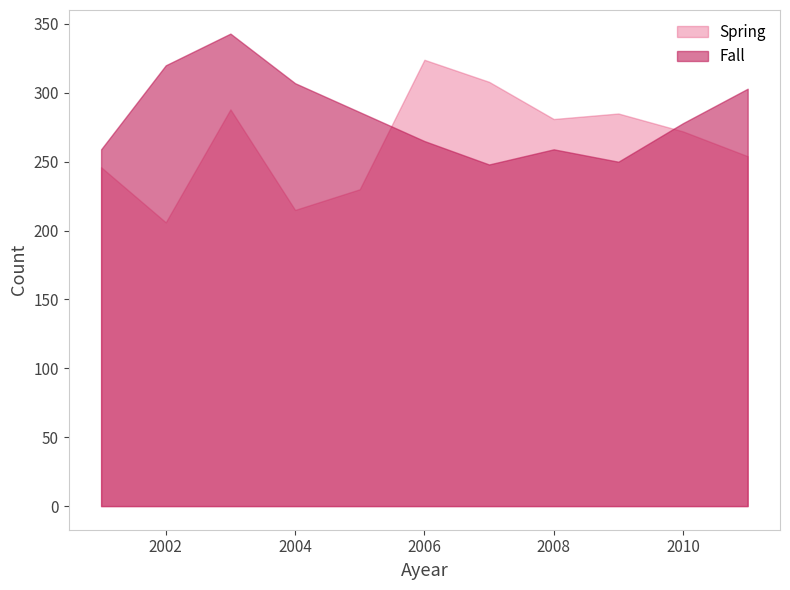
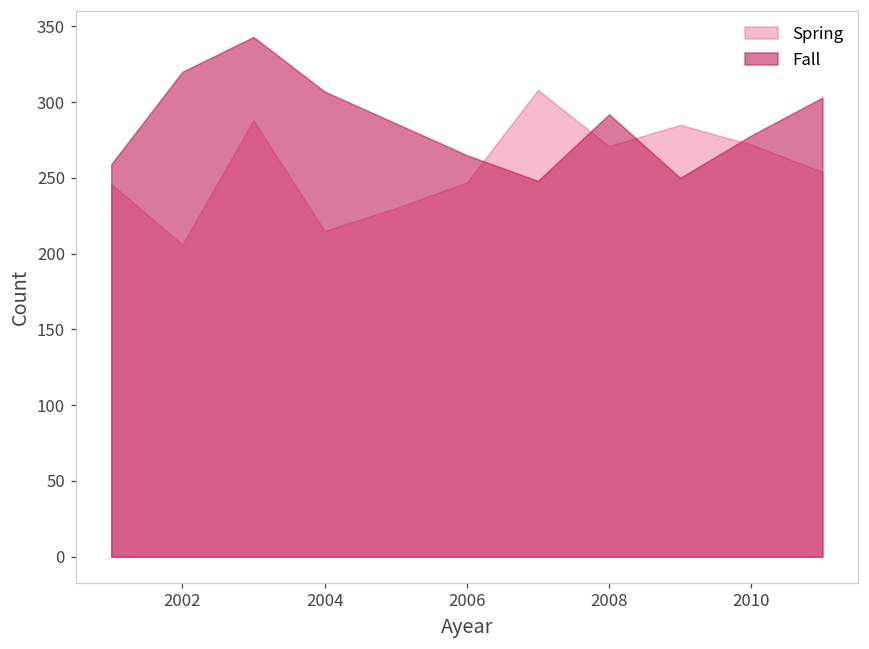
Spring, 2006: 324 -> 247
Spring, 2008: 281 -> 271
Fall, 2008: 259 -> 292
